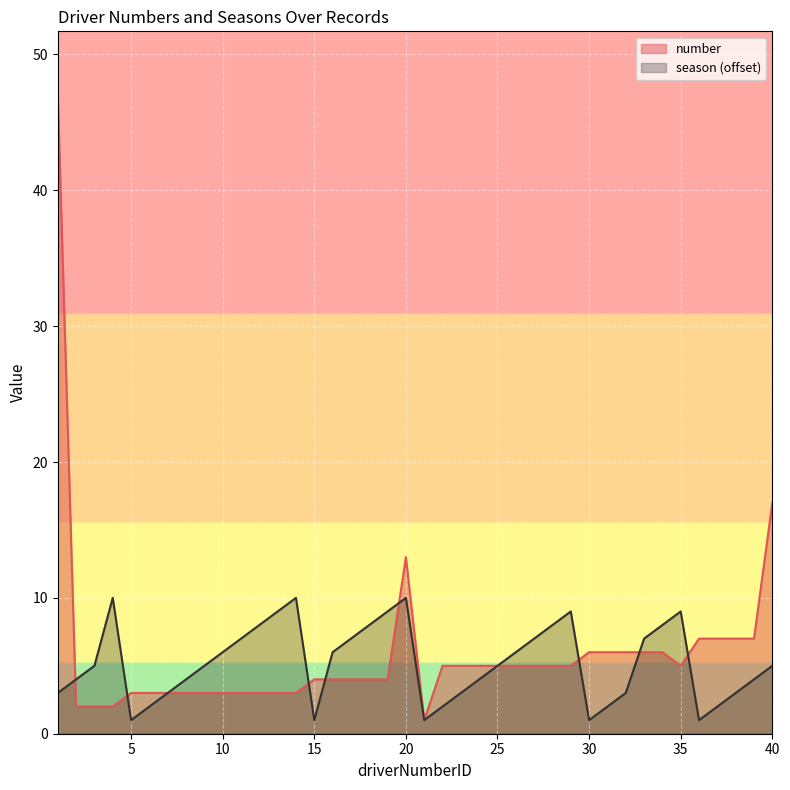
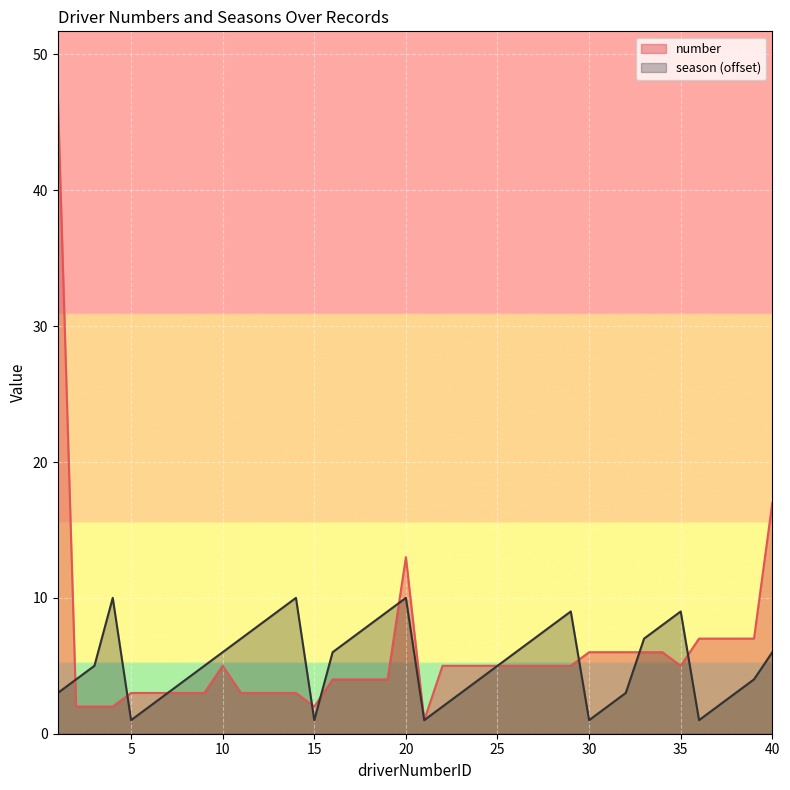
number, 10: 3 -> 5
number, 15: 4 -> 2
season (offset), 40: 5.0 -> 6.0
